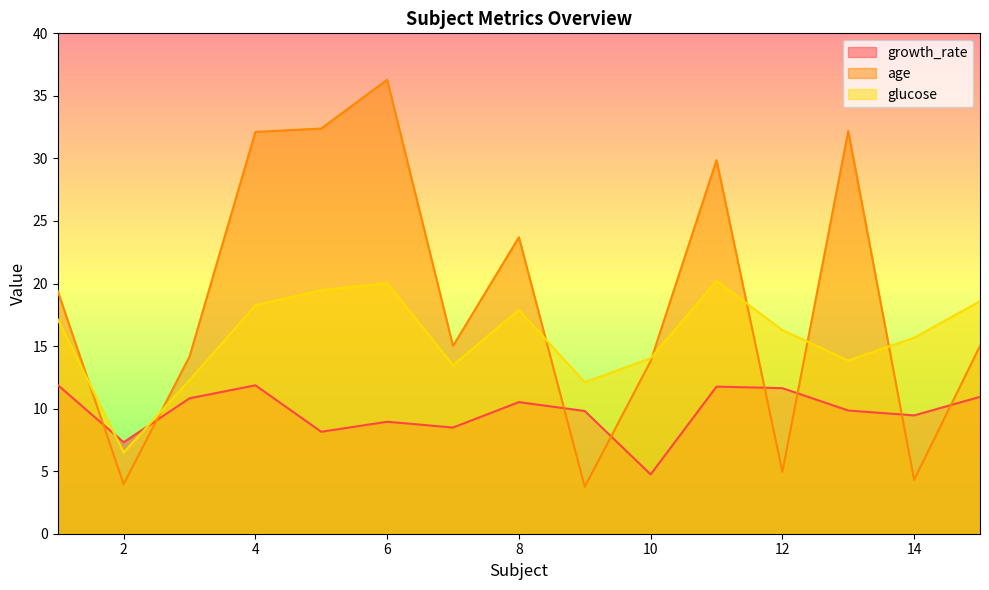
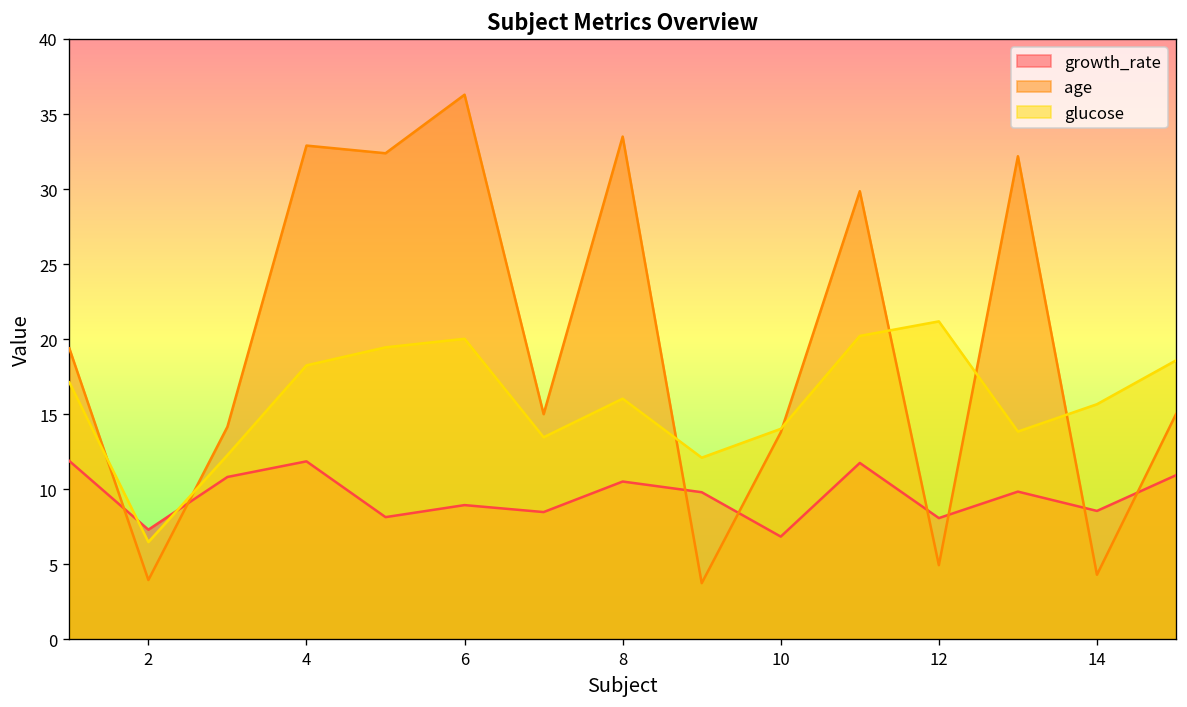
age, 4: 32.1 -> 32.9
age, 8: 23.7 -> 33.5
glucose, 8: 17.9 -> 16.0
growth_rate, 10: 4.7 -> 6.9
growth_rate, 12: 11.6 -> 8.1
glucose, 12: 16.3 -> 21.2
growth_rate, 14: 9.5 -> 8.6
